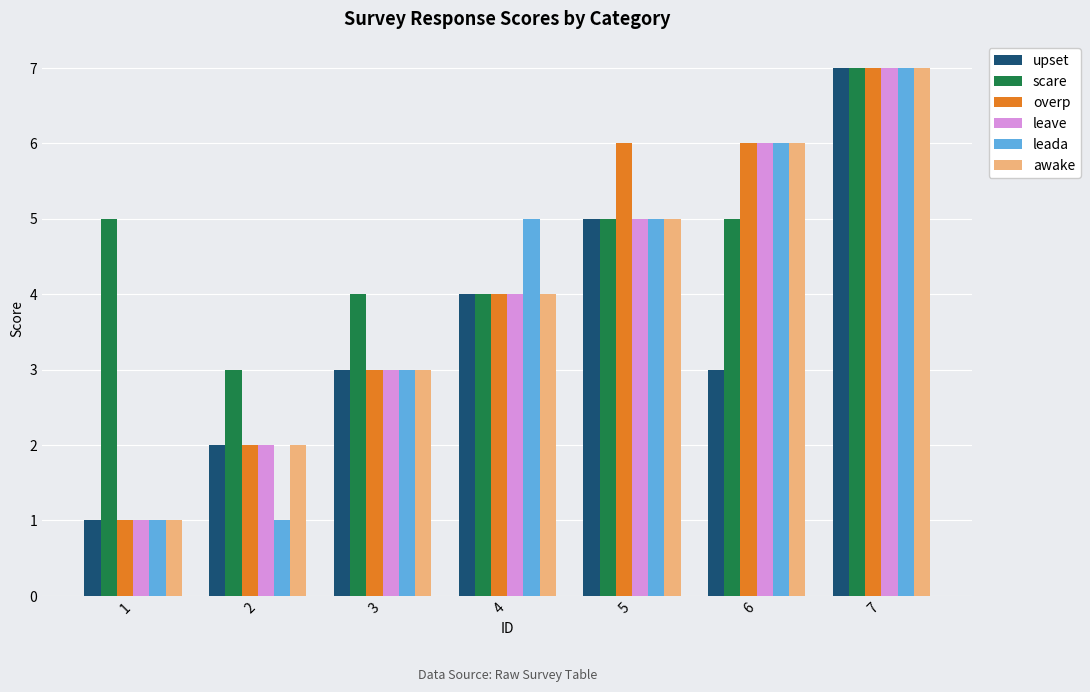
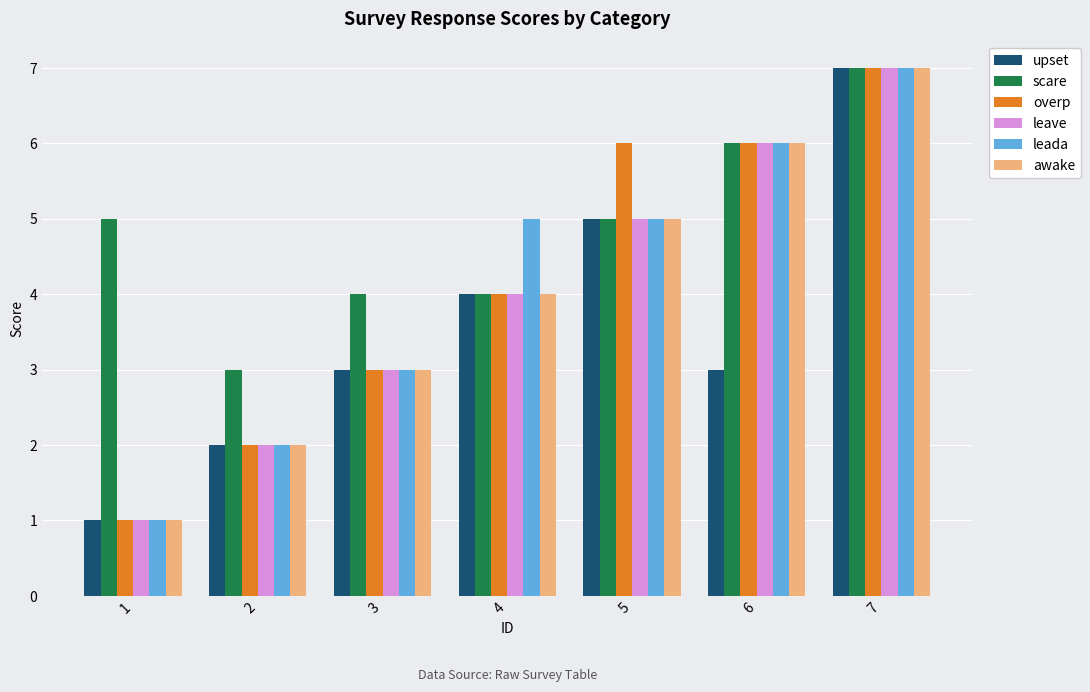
leada, 2: 1 -> 2
scare, 6: 5 -> 6
